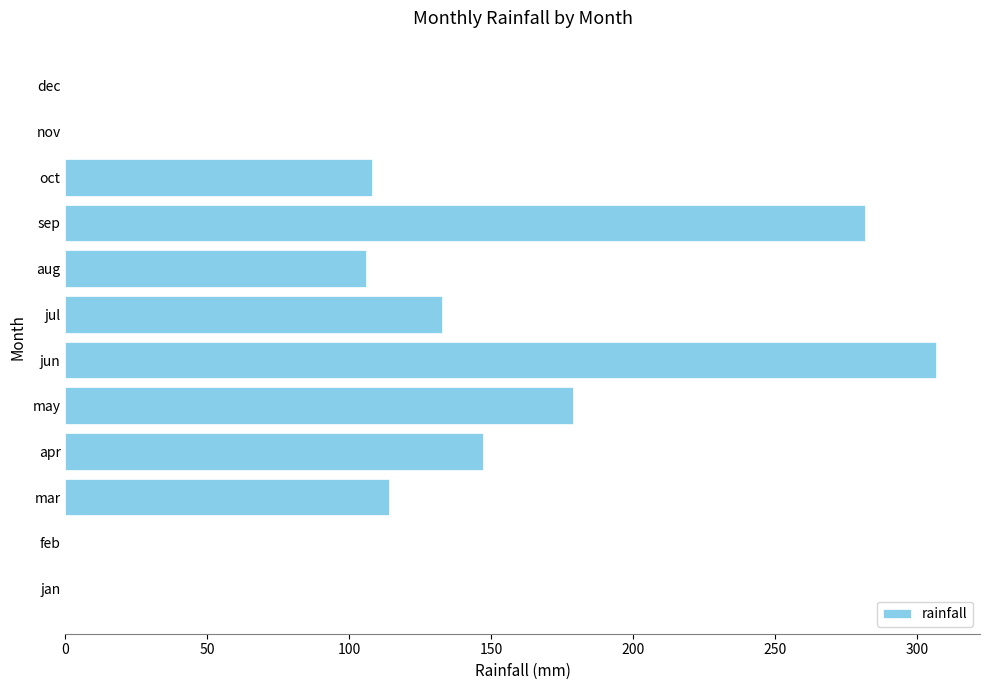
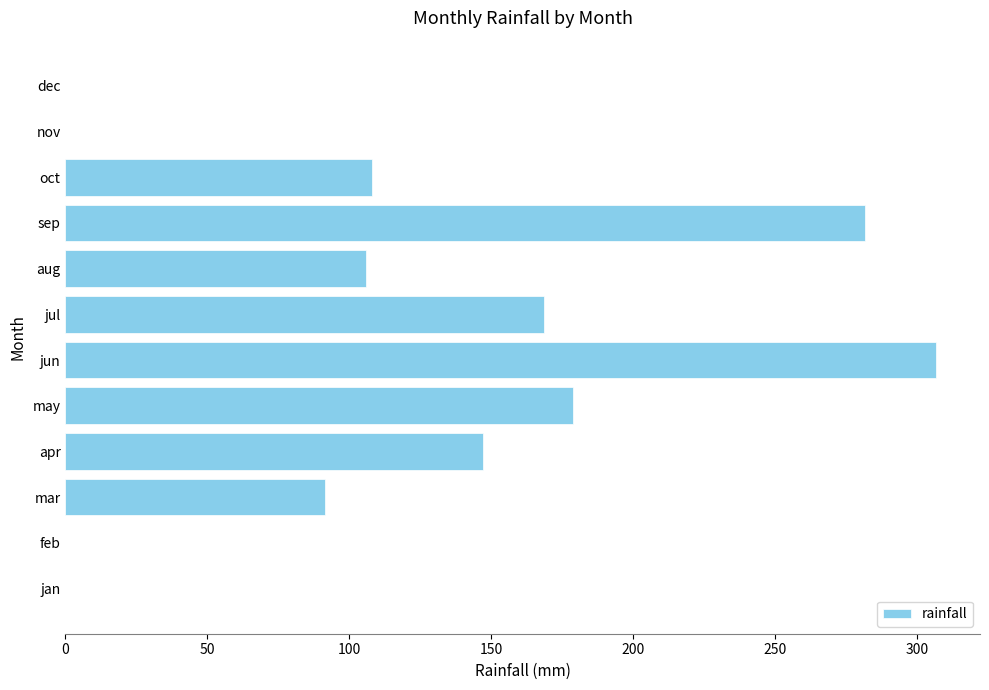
jul: 133 -> 169
mar: 114 -> 91
